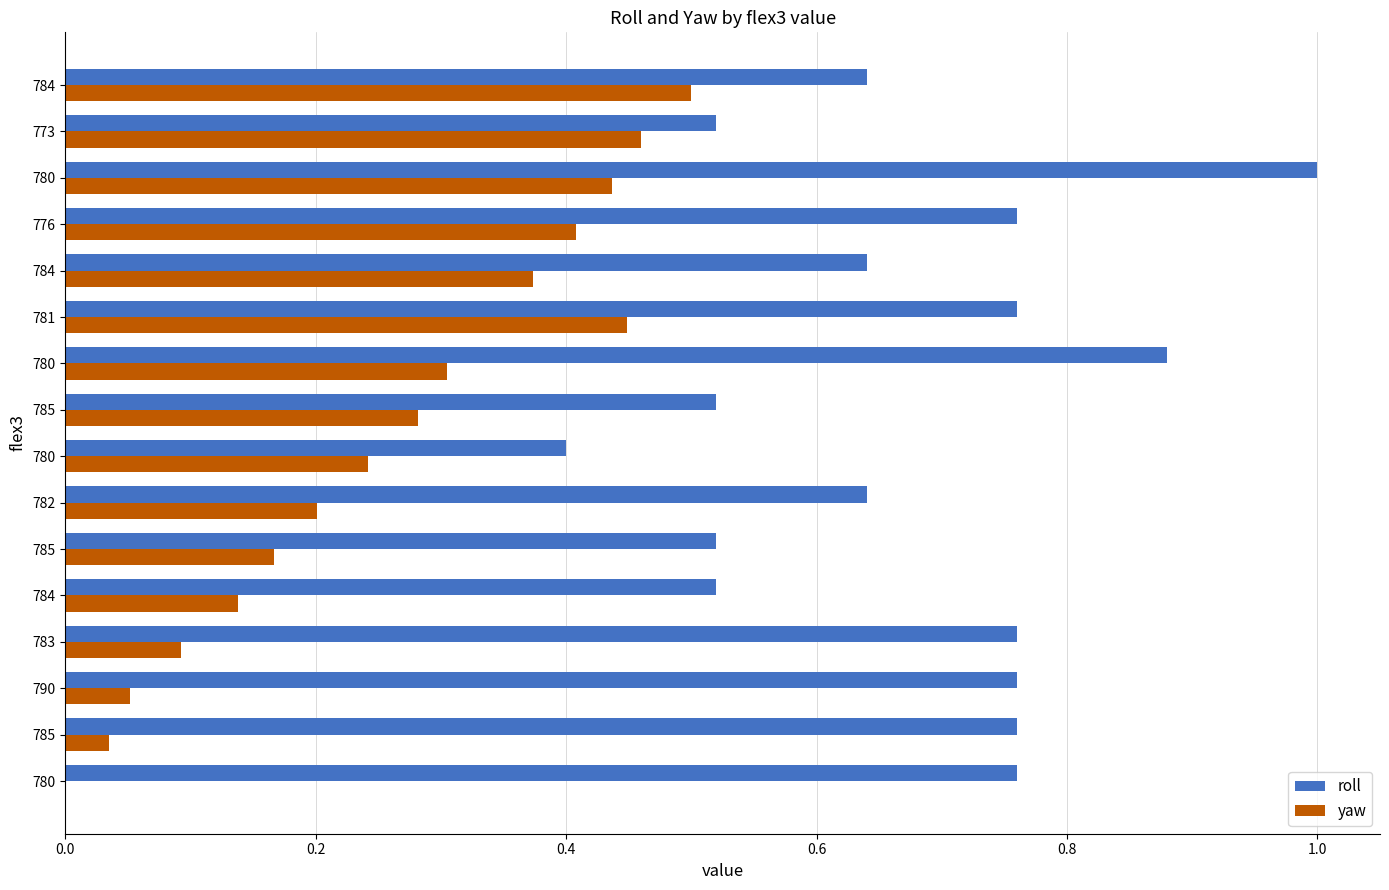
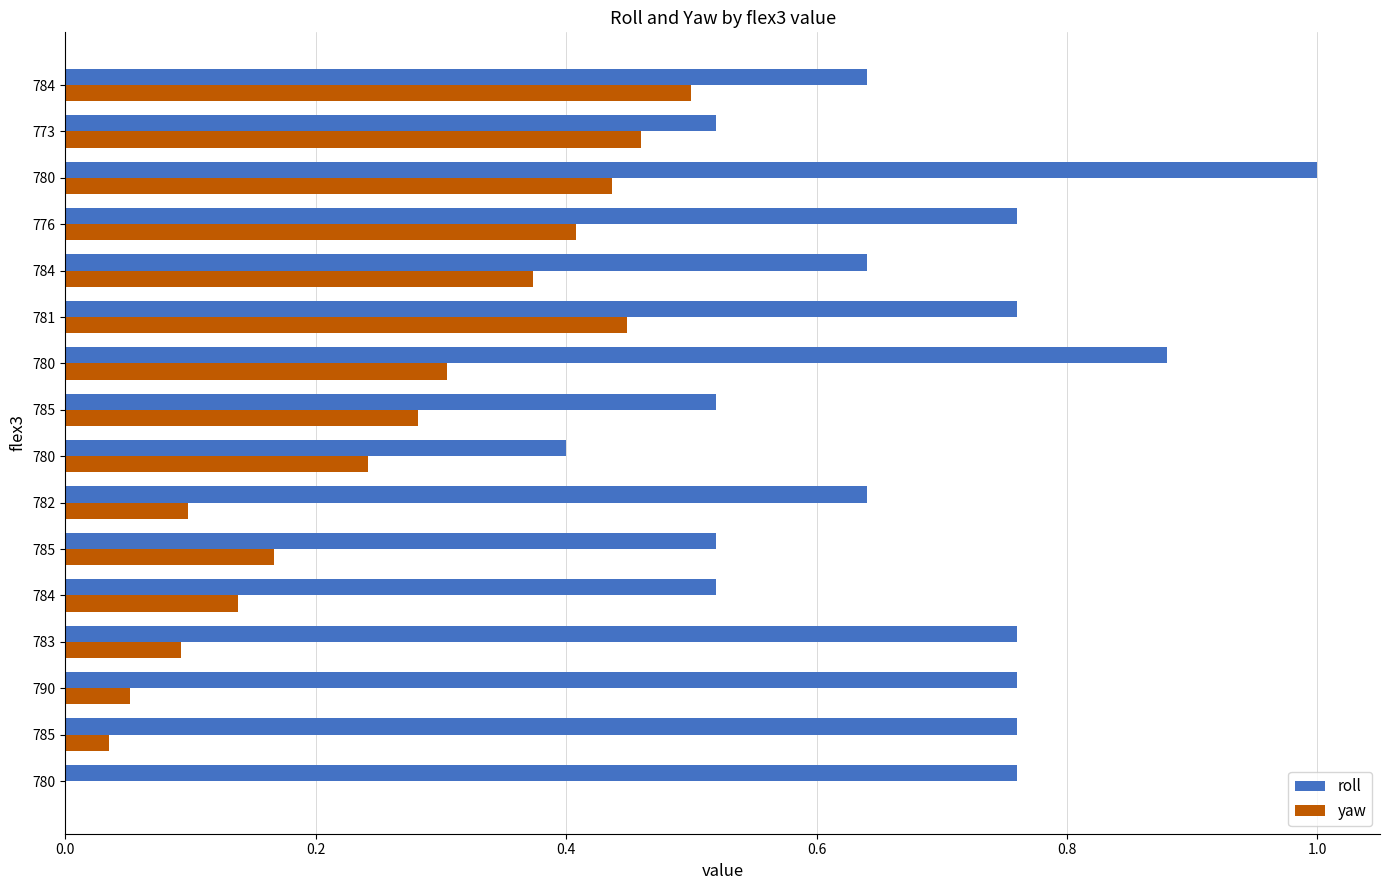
yaw, 782: 0.201 -> 0.098
